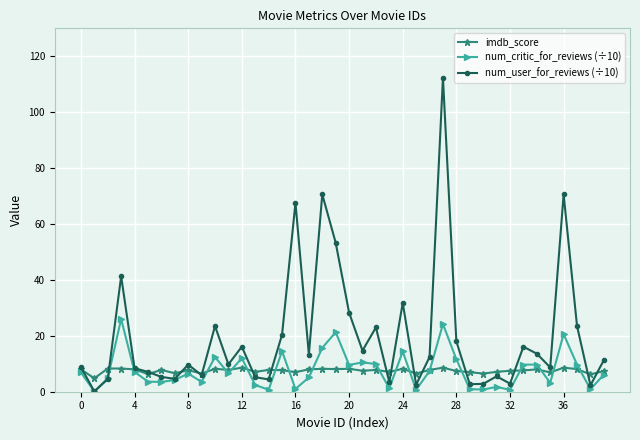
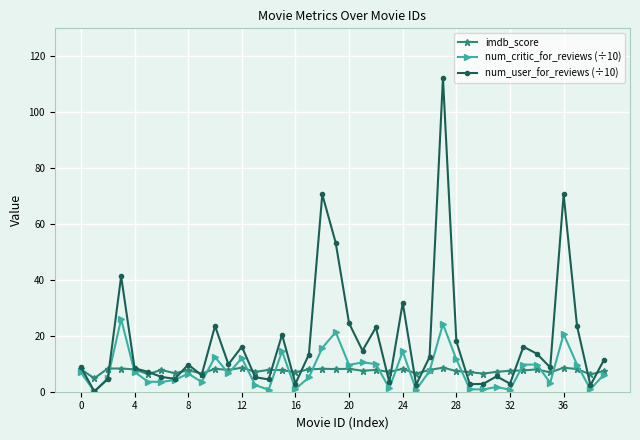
num_user_for_reviews (÷10), 16: 68 -> 3
num_user_for_reviews (÷10), 20: 28 -> 25
